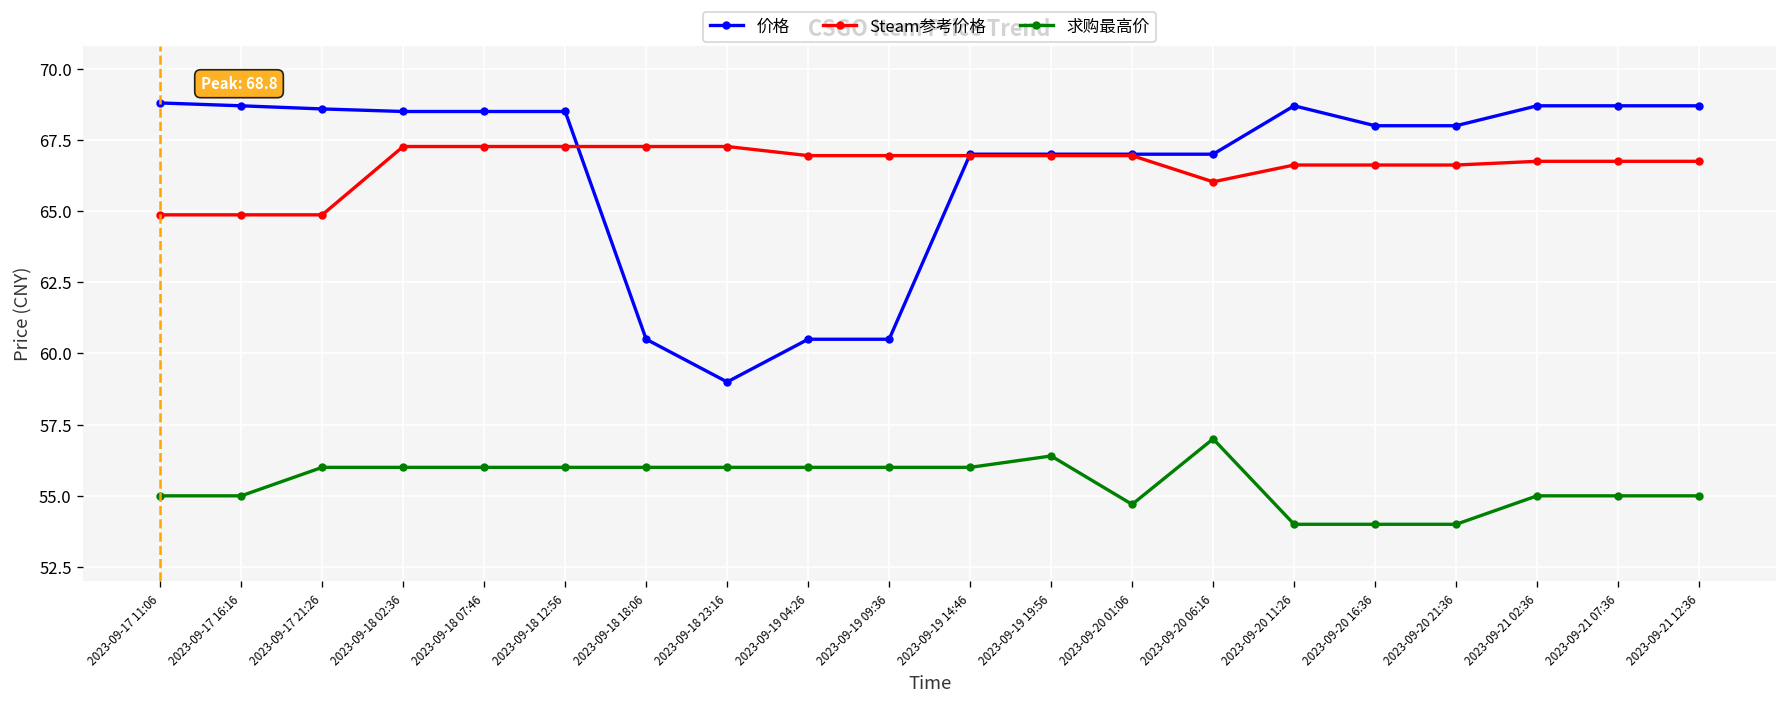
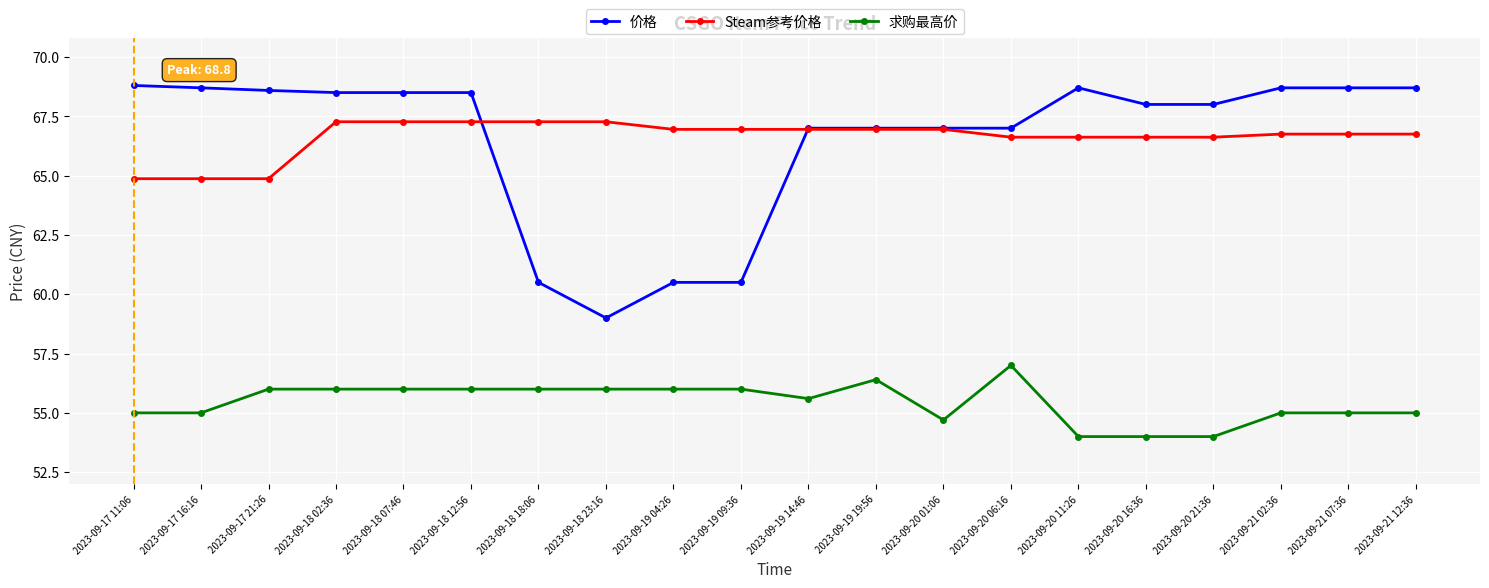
求购最高价, 2023-09-19 14:46: 56.0 -> 55.6
Steam参考价格, 2023-09-20 06:16: 66.0 -> 66.6
